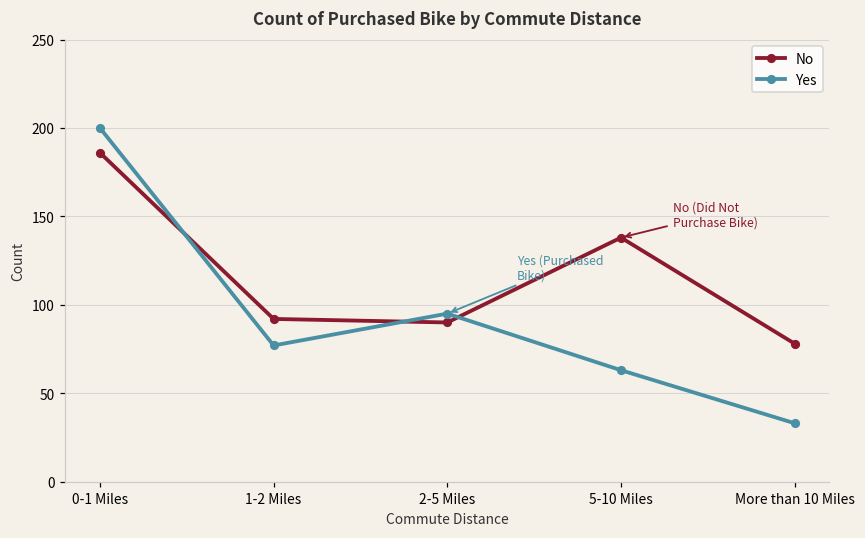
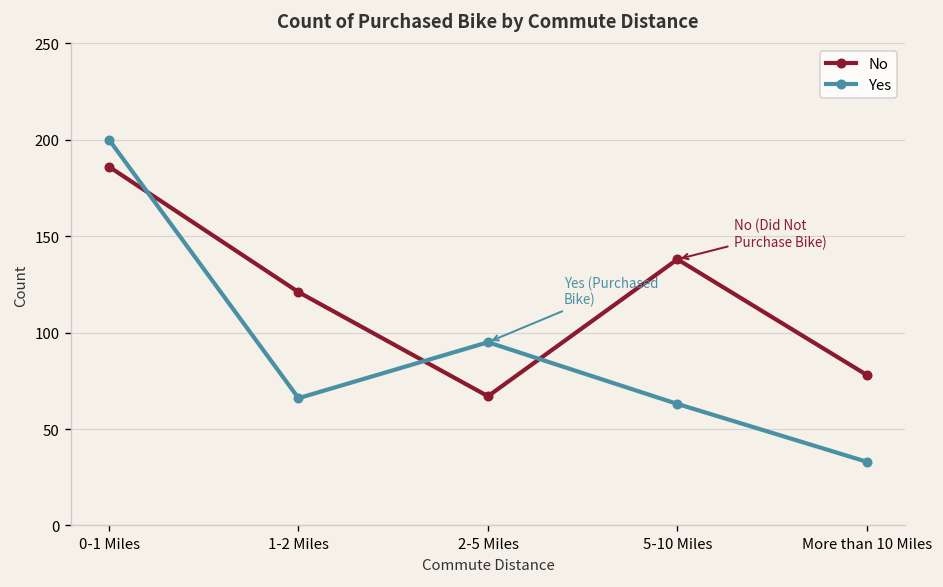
No, 1-2 Miles: 92 -> 121
Yes, 1-2 Miles: 77 -> 66
No, 2-5 Miles: 90 -> 67
